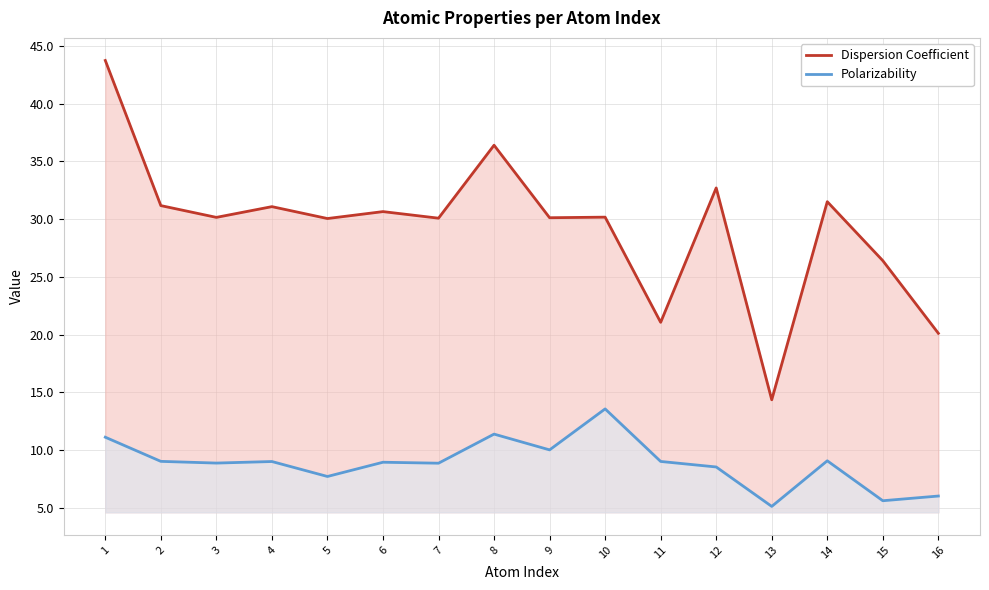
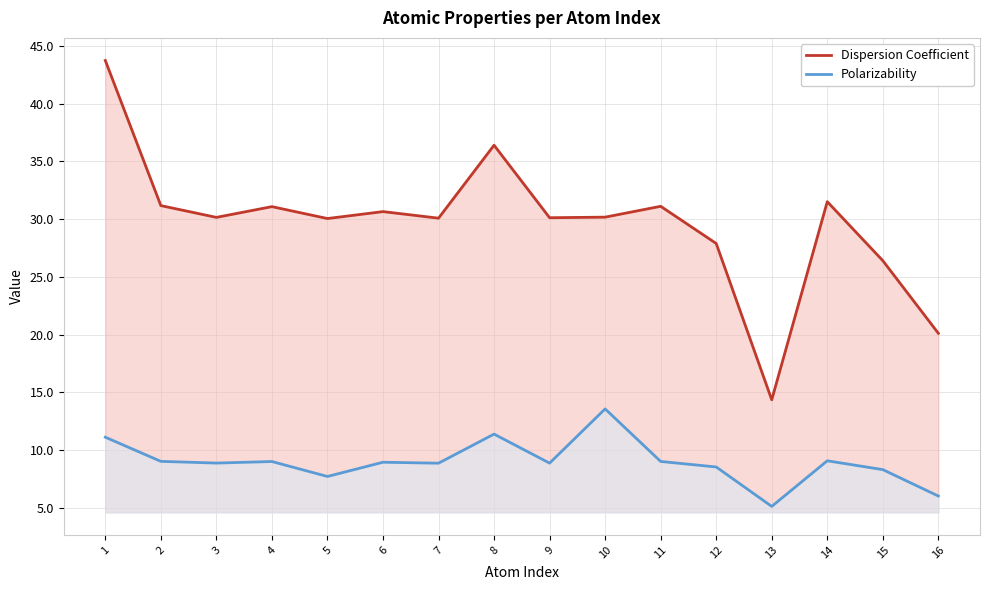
Polarizability, 9: 10.0 -> 8.9
Dispersion Coefficient, 11: 21.1 -> 31.1
Dispersion Coefficient, 12: 32.7 -> 27.9
Polarizability, 15: 5.6 -> 8.3
